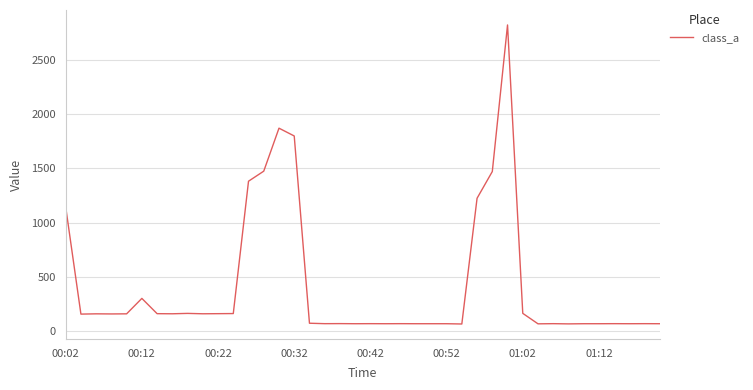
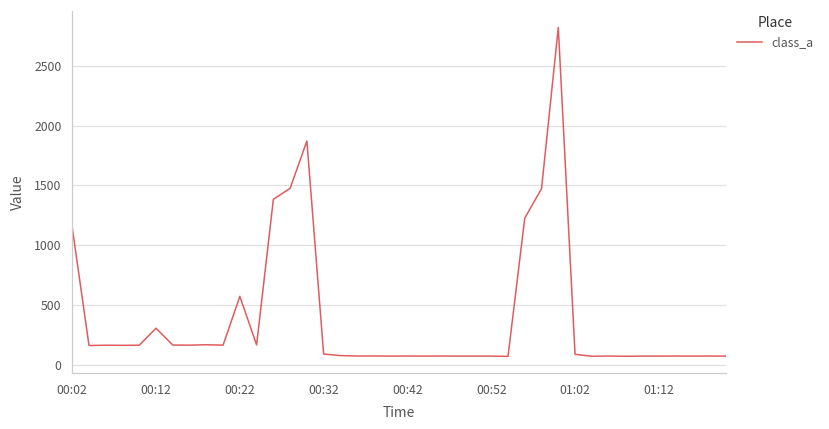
00:22: 160 -> 570
00:32: 1800 -> 90
01:02: 170 -> 90
